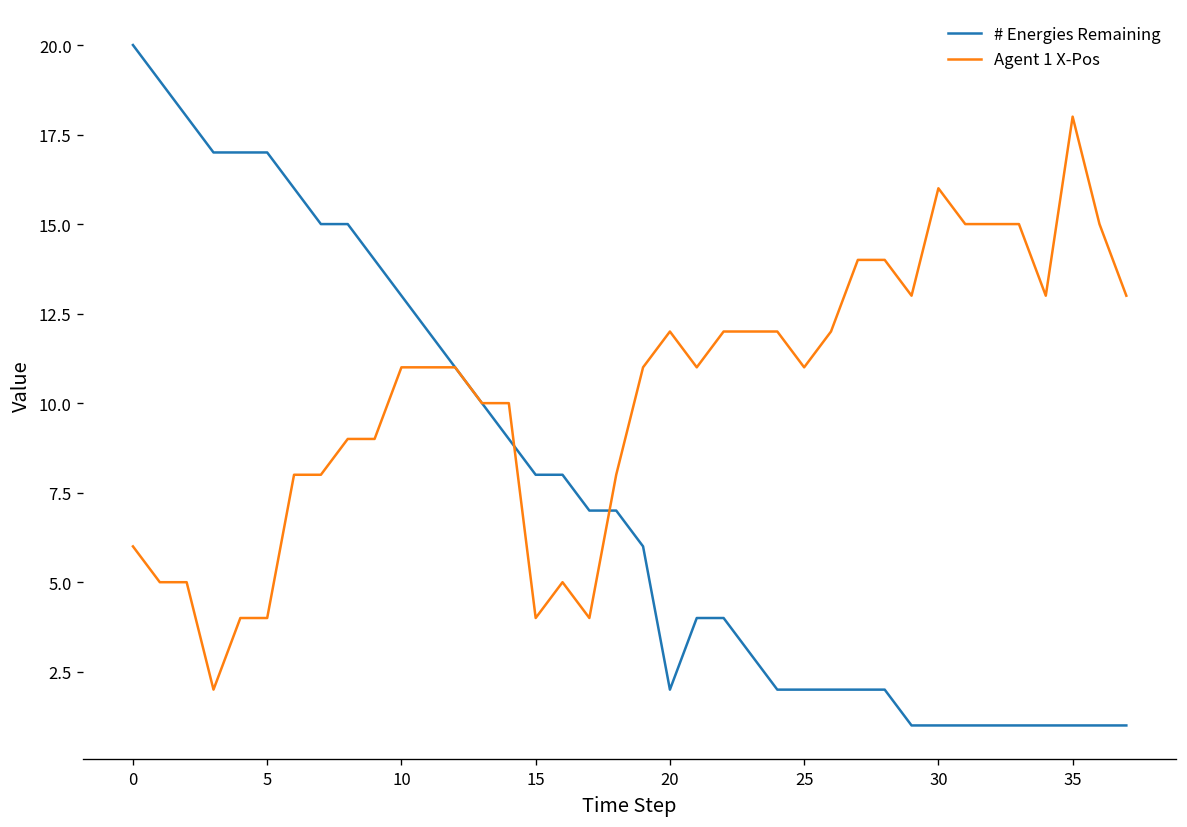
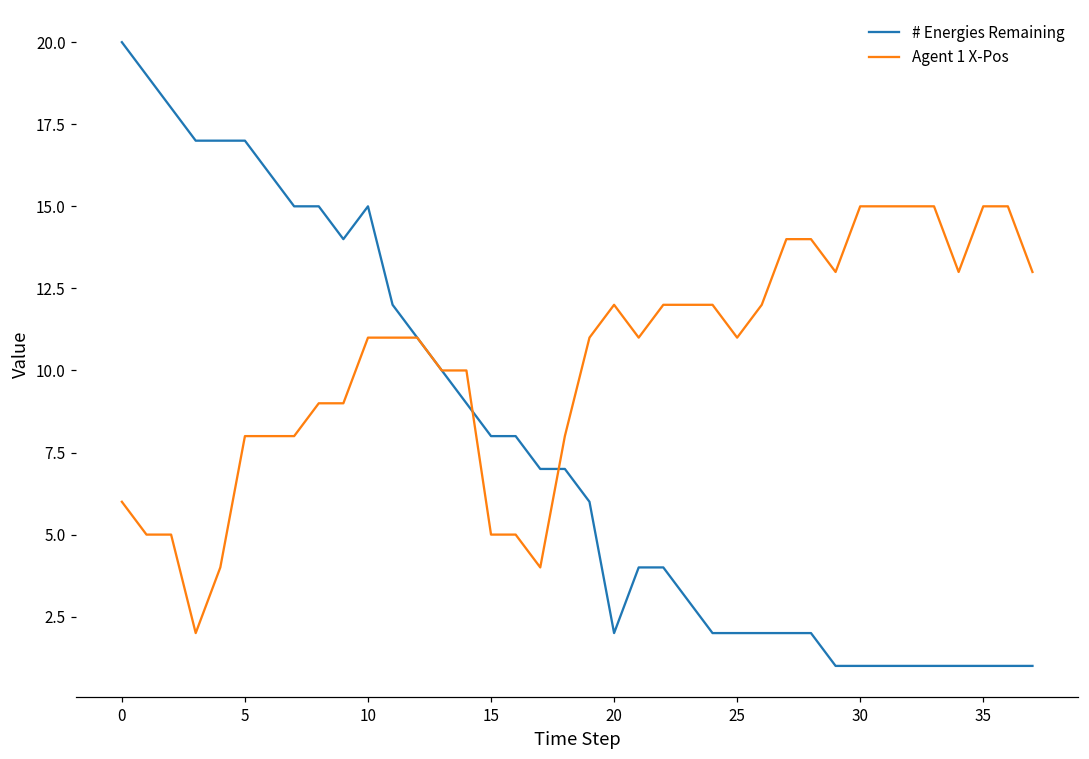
Agent 1 X-Pos, 5: 4 -> 8
# Energies Remaining, 10: 13 -> 15
Agent 1 X-Pos, 15: 4 -> 5
Agent 1 X-Pos, 30: 16 -> 15
Agent 1 X-Pos, 35: 18 -> 15
